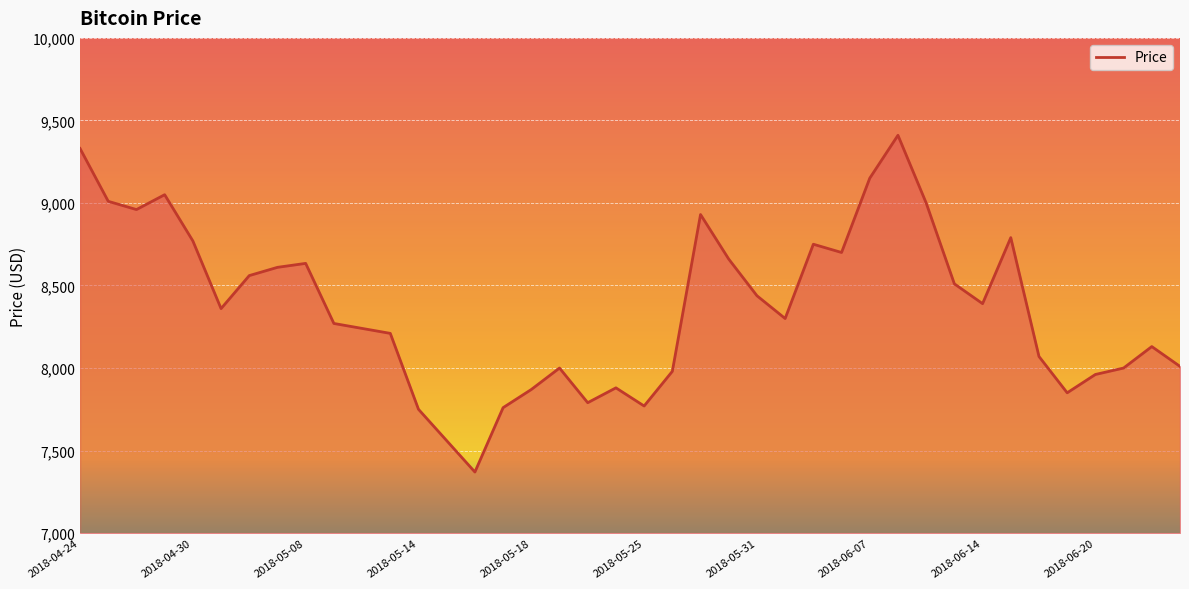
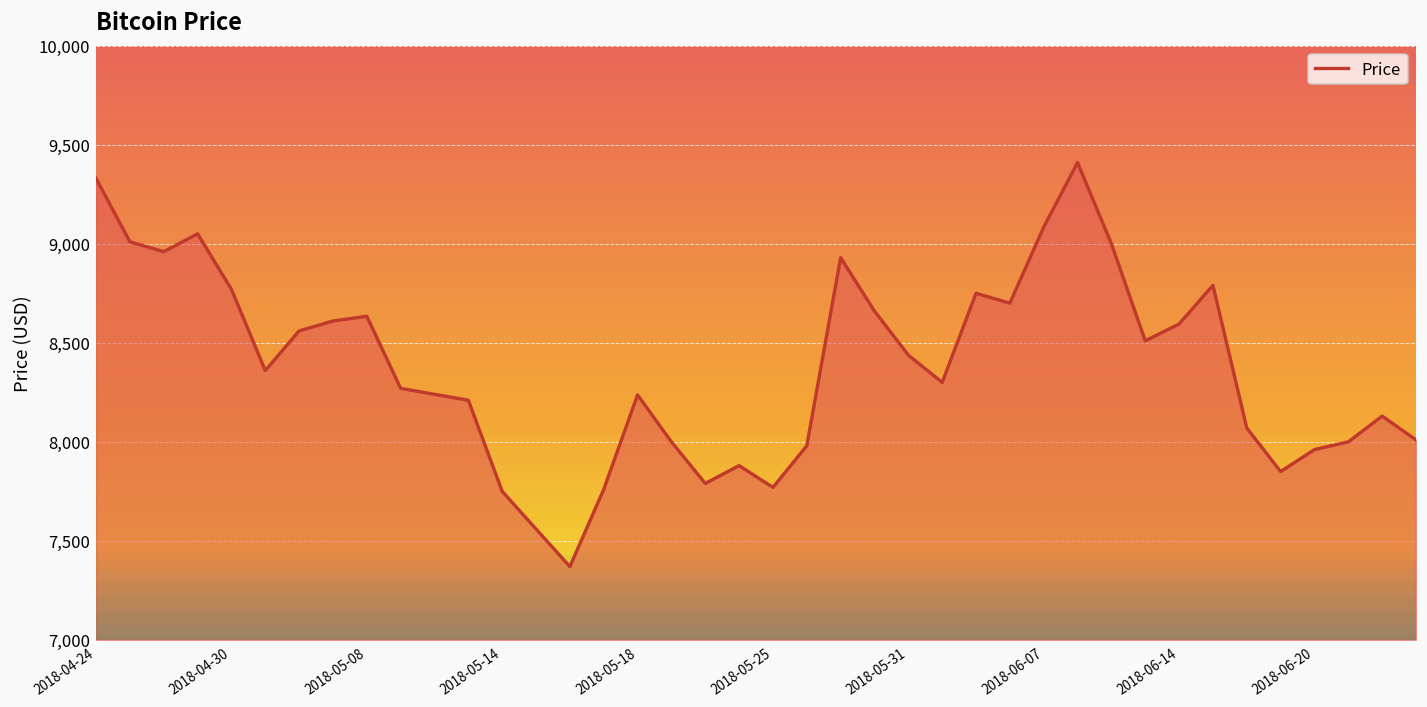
2018-05-18: 7,870 -> 8,240
2018-06-07: 9,150 -> 9,080
2018-06-14: 8,390 -> 8,600
